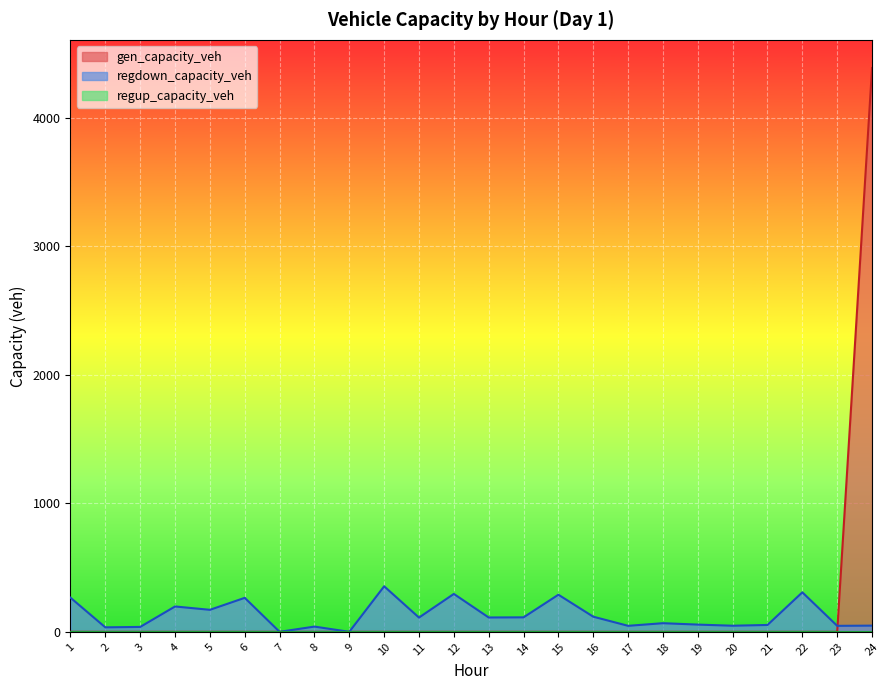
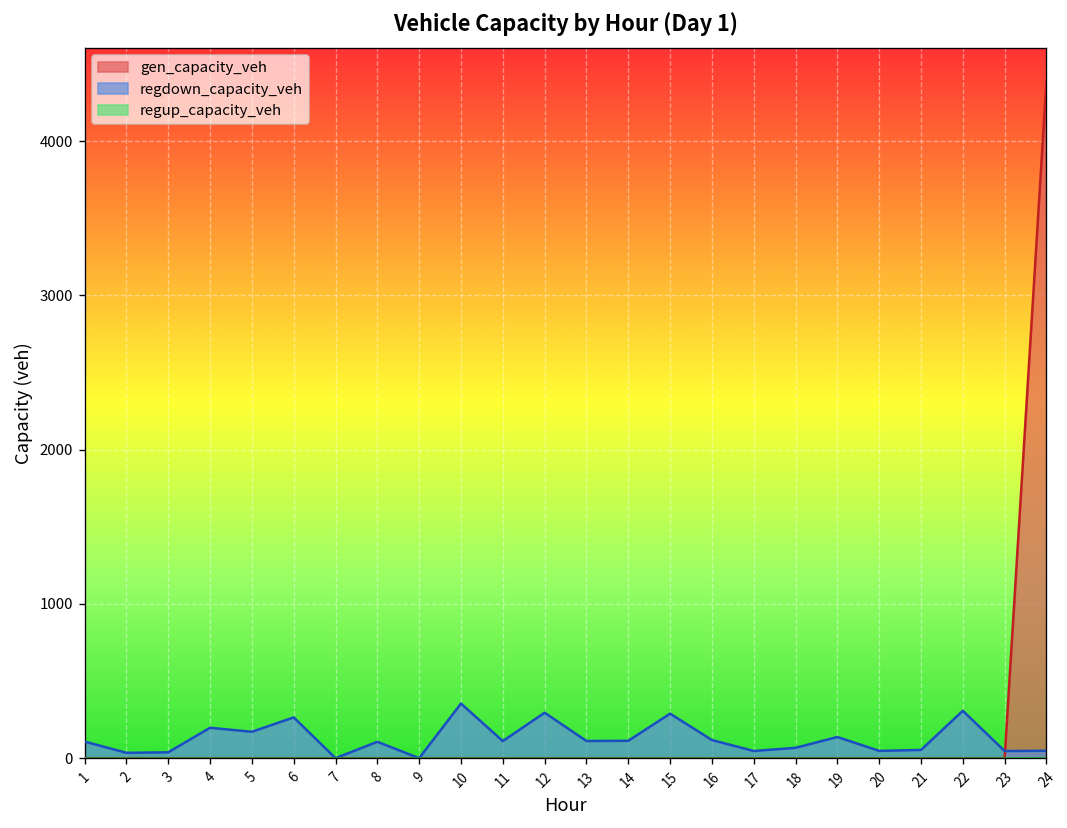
regdown_capacity_veh, 1: 270 -> 110
regdown_capacity_veh, 8: 40 -> 110
regdown_capacity_veh, 19: 60 -> 140
